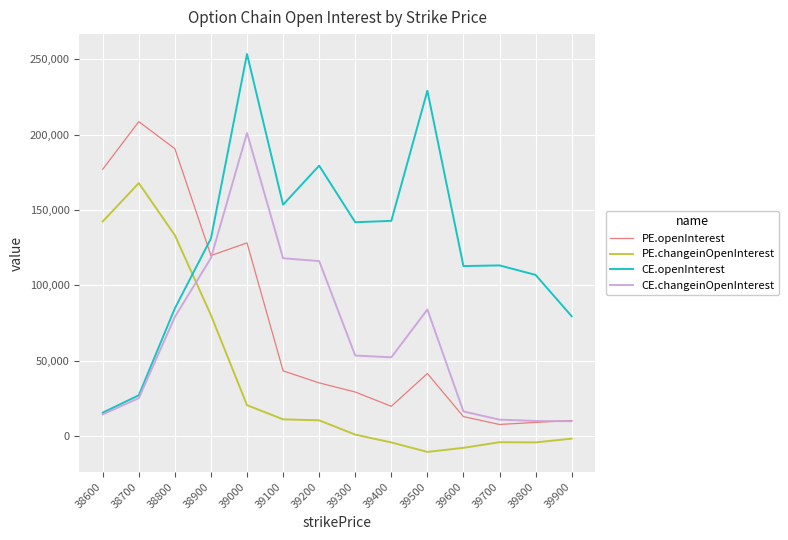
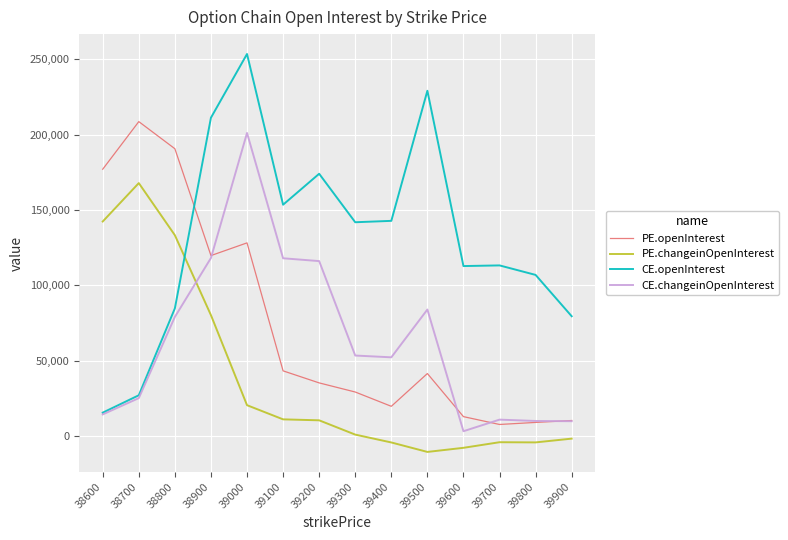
CE.openInterest, 38900: 131,000 -> 211,000
CE.openInterest, 39200: 179,000 -> 174,000
CE.changeinOpenInterest, 39600: 17,000 -> 3,000
